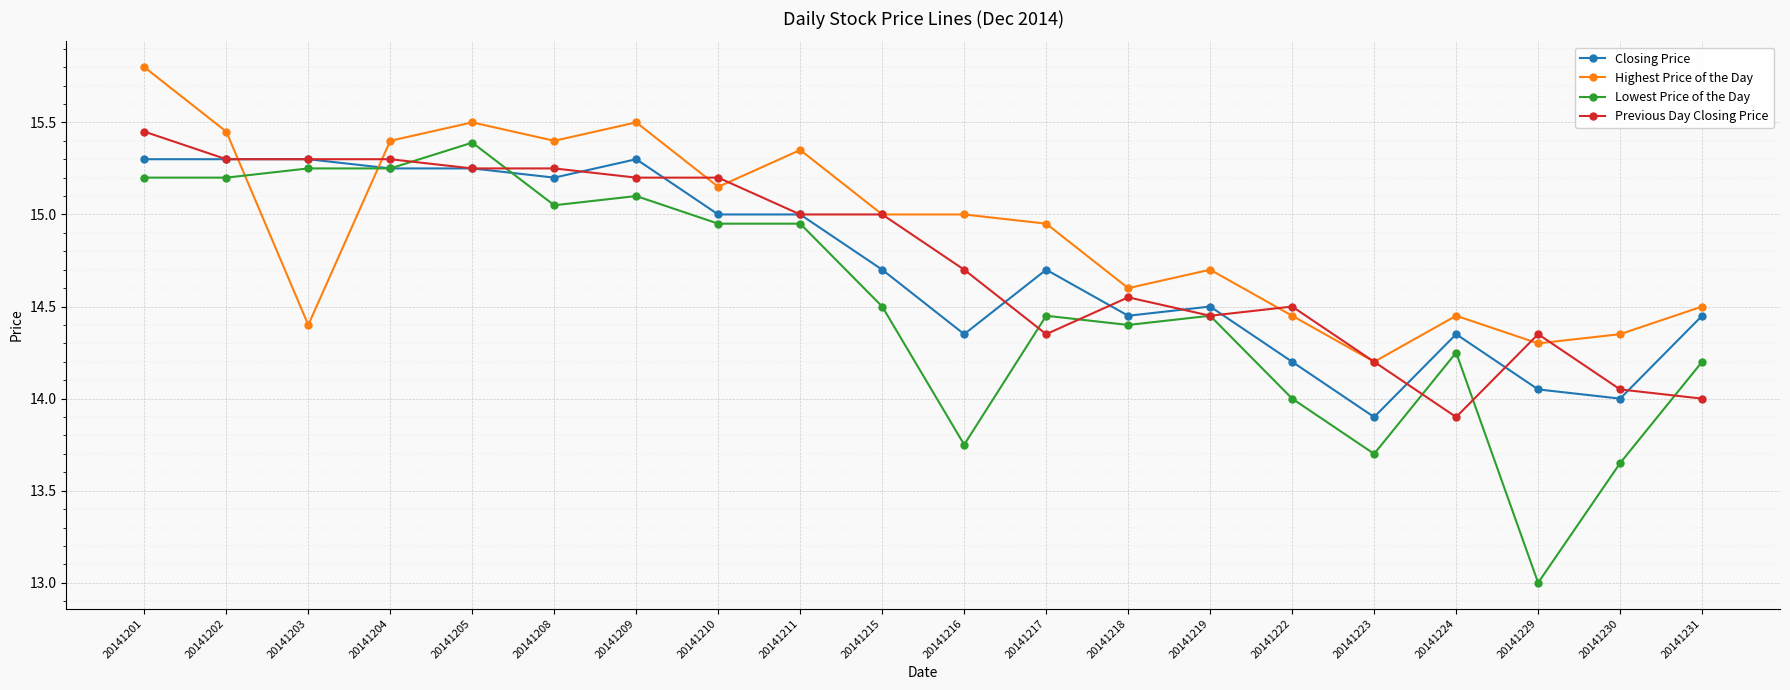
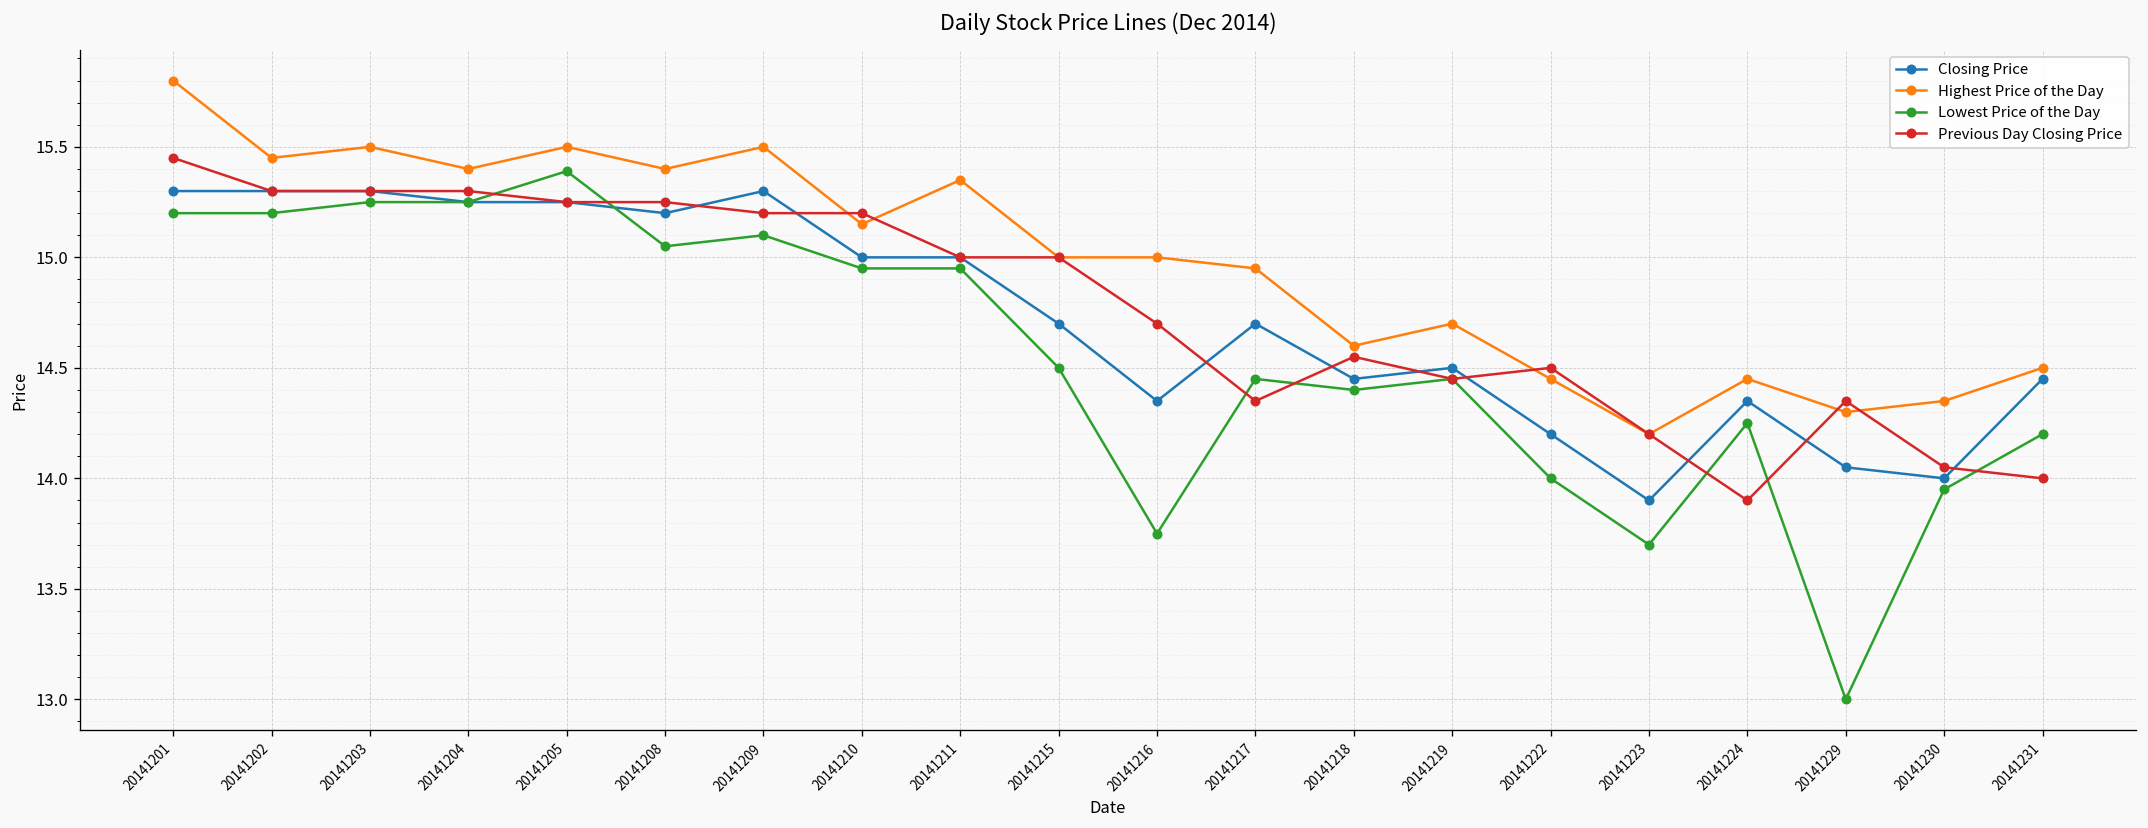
Highest Price of the Day, 20141203: 14.4 -> 15.5
Lowest Price of the Day, 20141230: 13.65 -> 13.95
